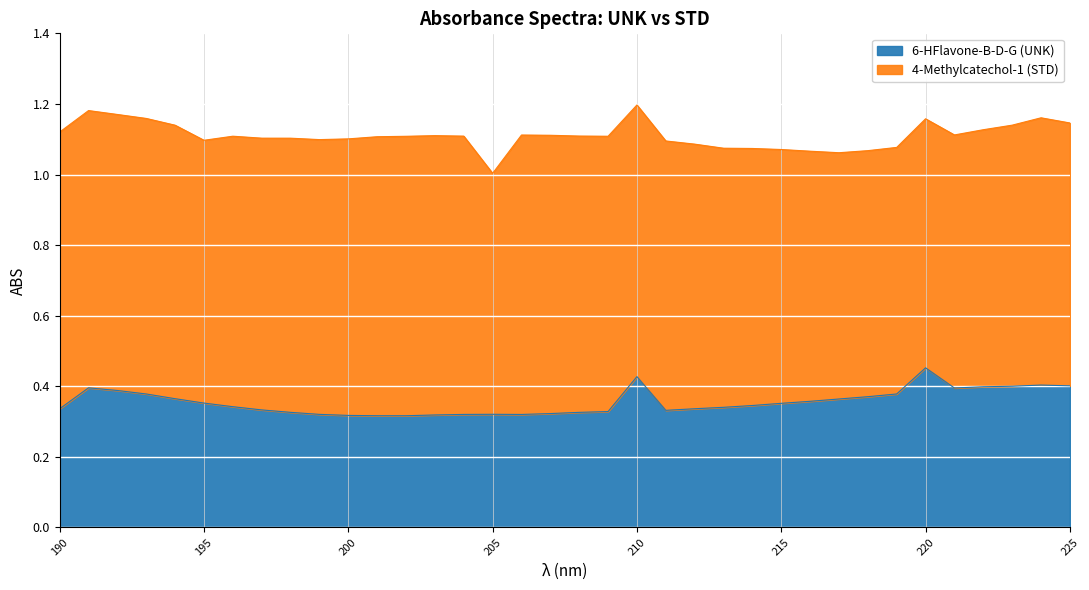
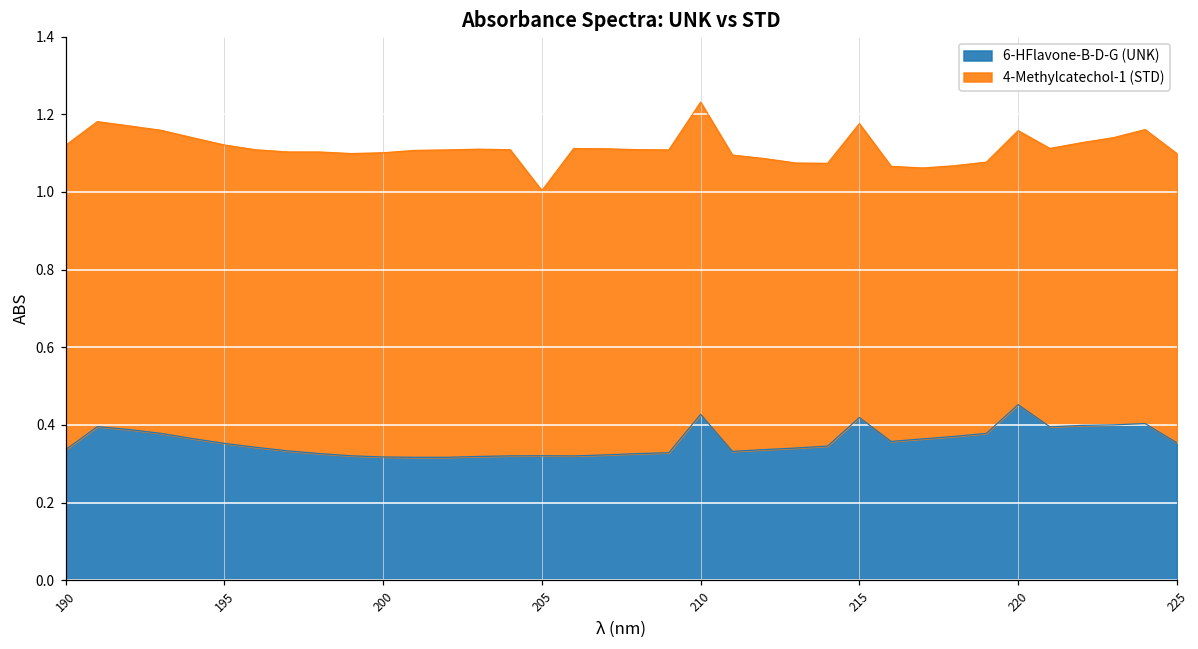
4-Methylcatechol-1 (STD), 195: 0.74 -> 0.77
4-Methylcatechol-1 (STD), 210: 0.77 -> 0.80
6-HFlavone-B-D-G (UNK), 215: 0.35 -> 0.42
4-Methylcatechol-1 (STD), 215: 0.72 -> 0.76
6-HFlavone-B-D-G (UNK), 225: 0.40 -> 0.35
